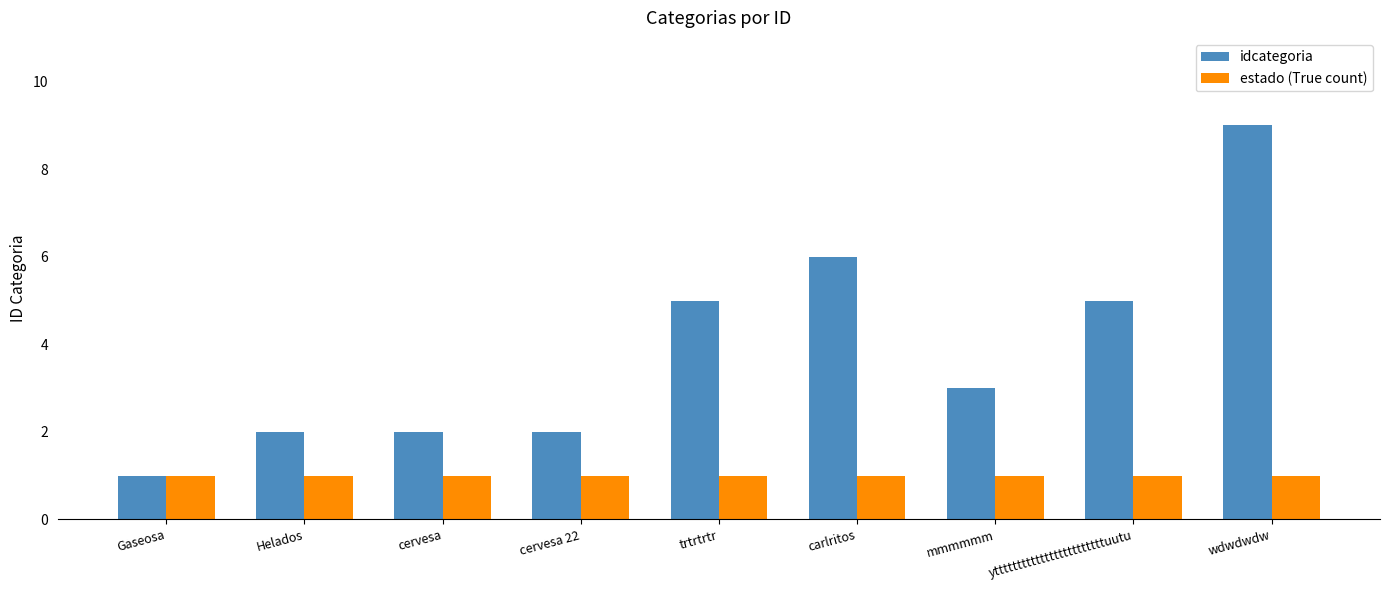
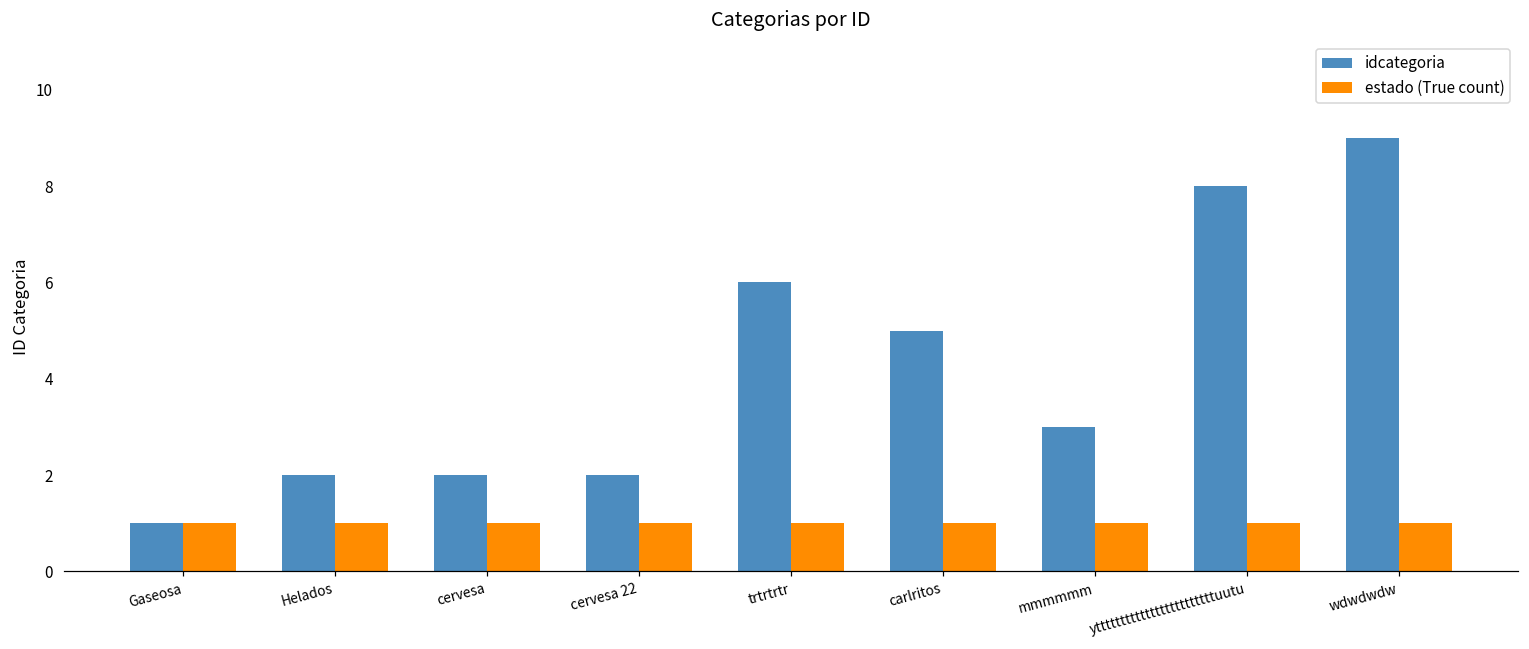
idcategoria, trtrtrtr: 5 -> 6
idcategoria, carlritos: 6 -> 5
idcategoria, yttttttttttttttttttttttttuutu: 5 -> 8
